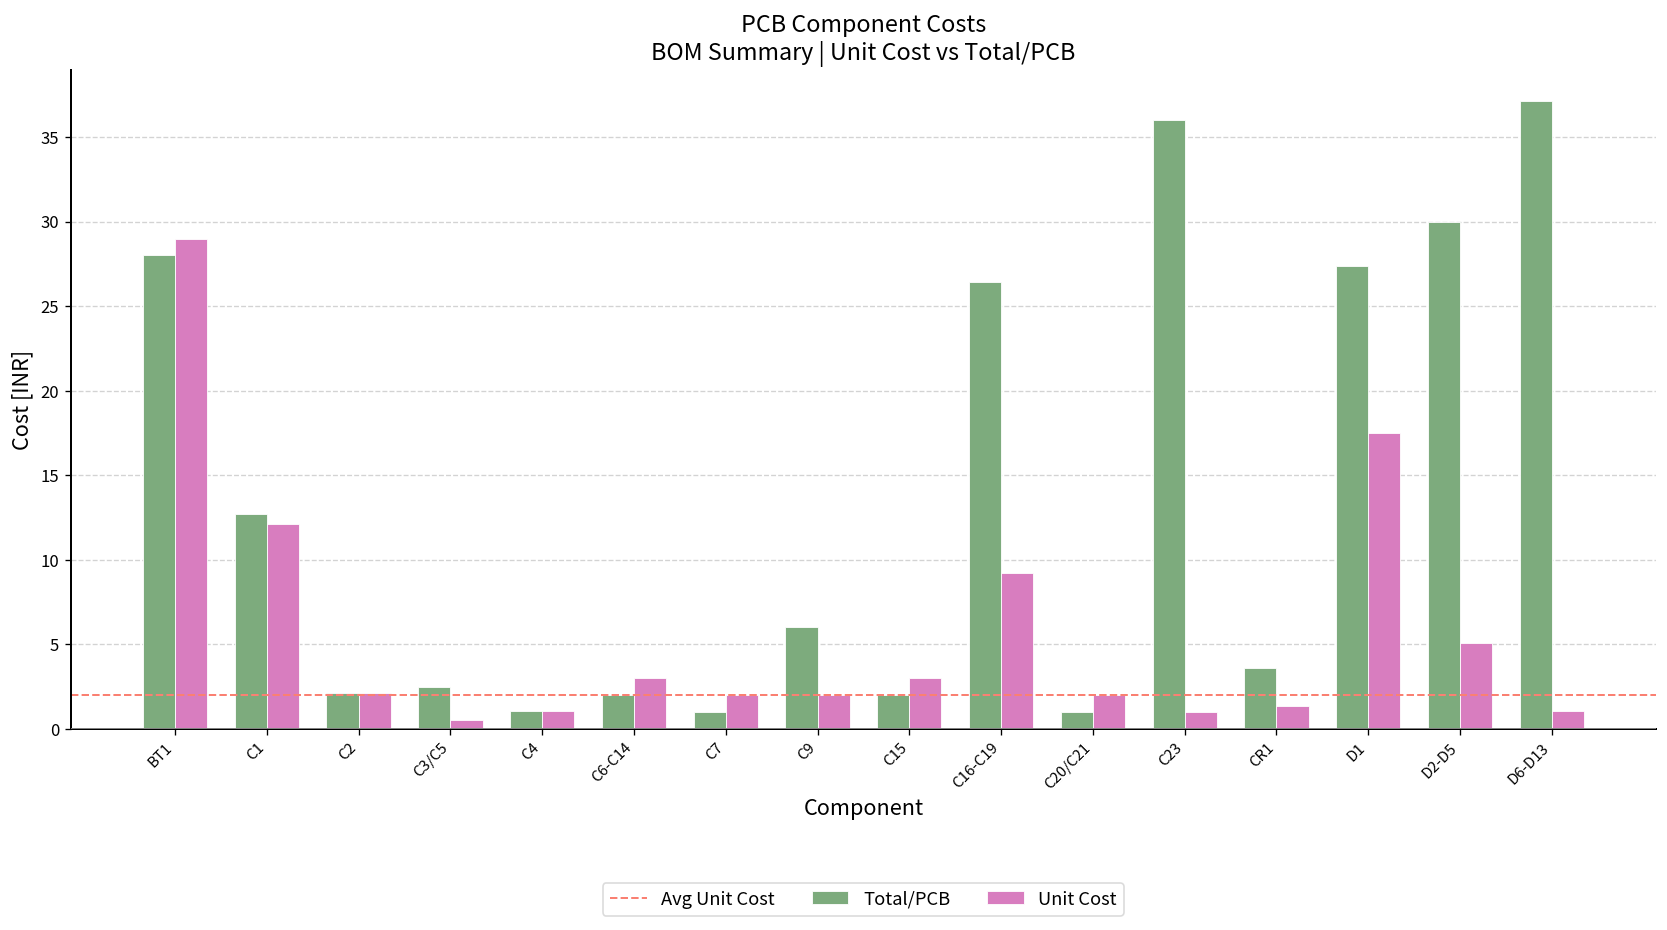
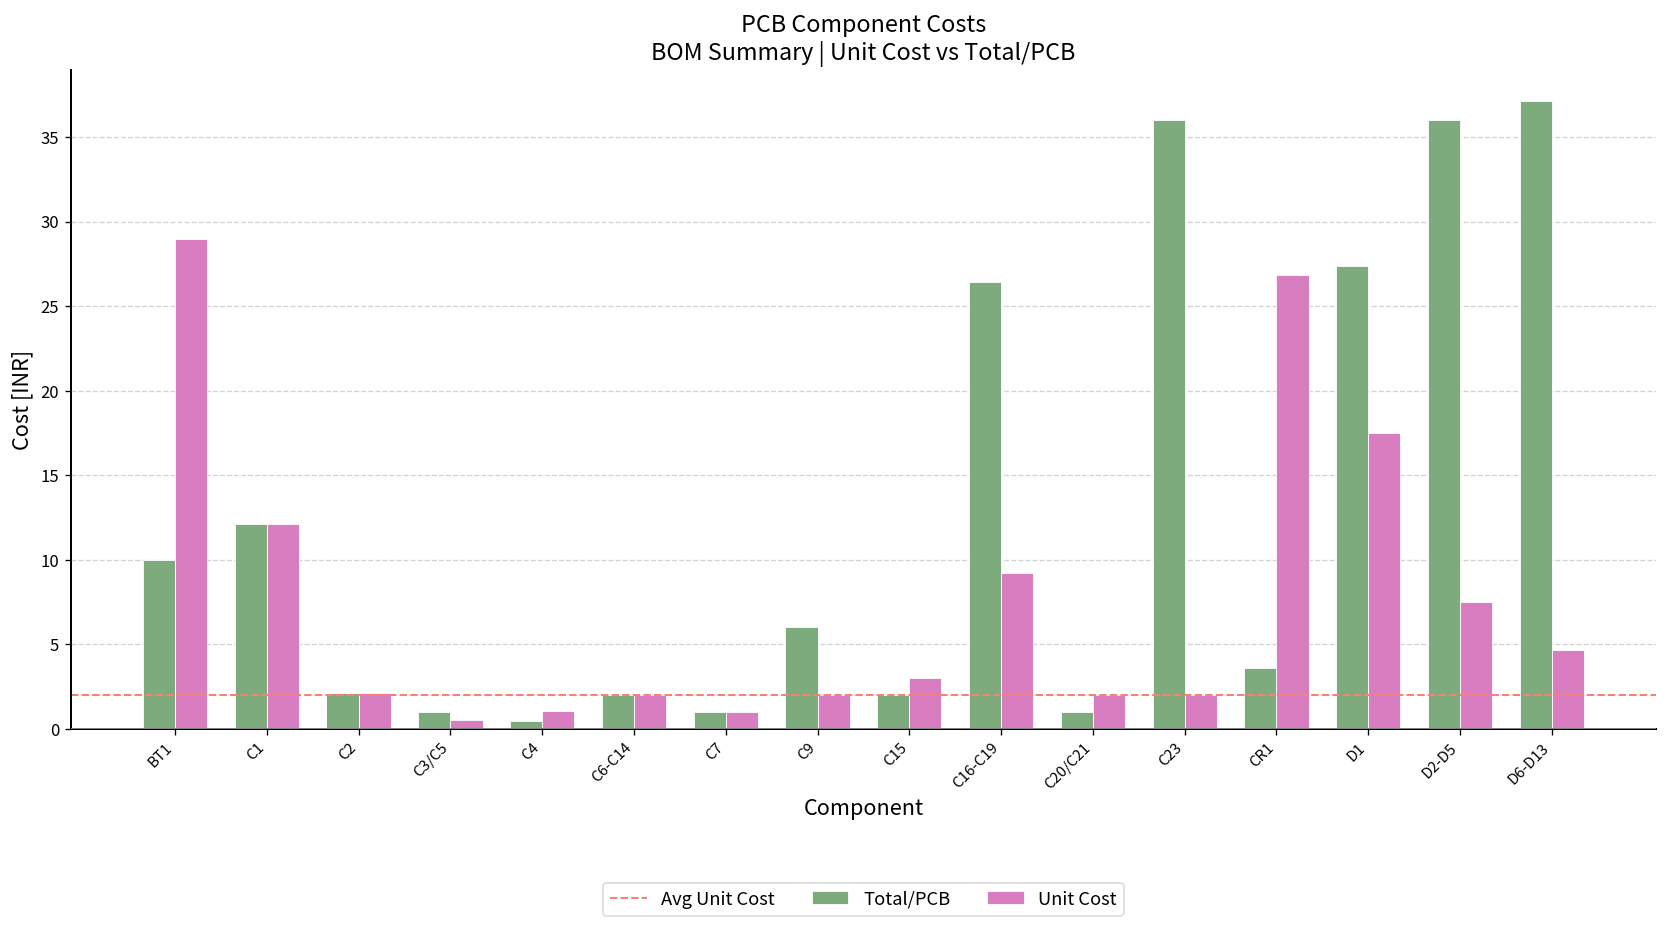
Total/PCB, BT1: 28 -> 10
Total/PCB, C1: 12.7 -> 12.1
Total/PCB, C3/C5: 2.5 -> 1.0
Total/PCB, C4: 1.1 -> 0.5
Unit Cost, C6-C14: 3 -> 2
Unit Cost, C7: 2 -> 1
Unit Cost, C23: 1 -> 2
Unit Cost, CR1: 1.4 -> 26.9
Total/PCB, D2-D5: 30 -> 36
Unit Cost, D2-D5: 5.1 -> 7.5
Unit Cost, D6-D13: 1.0 -> 4.6
